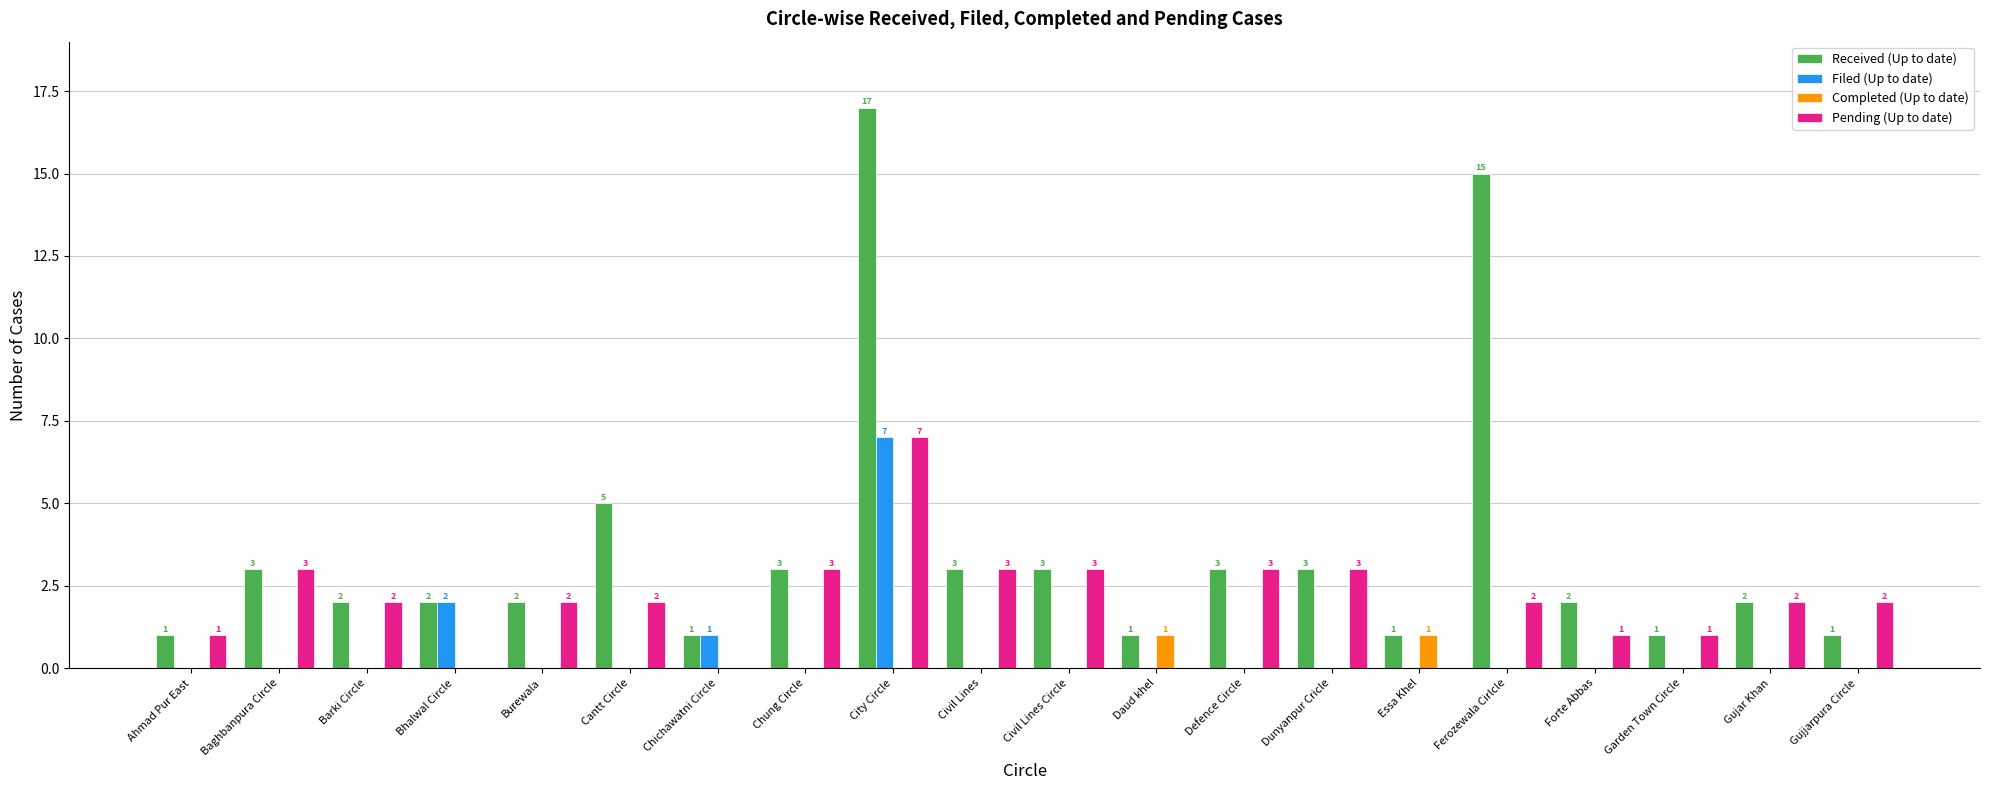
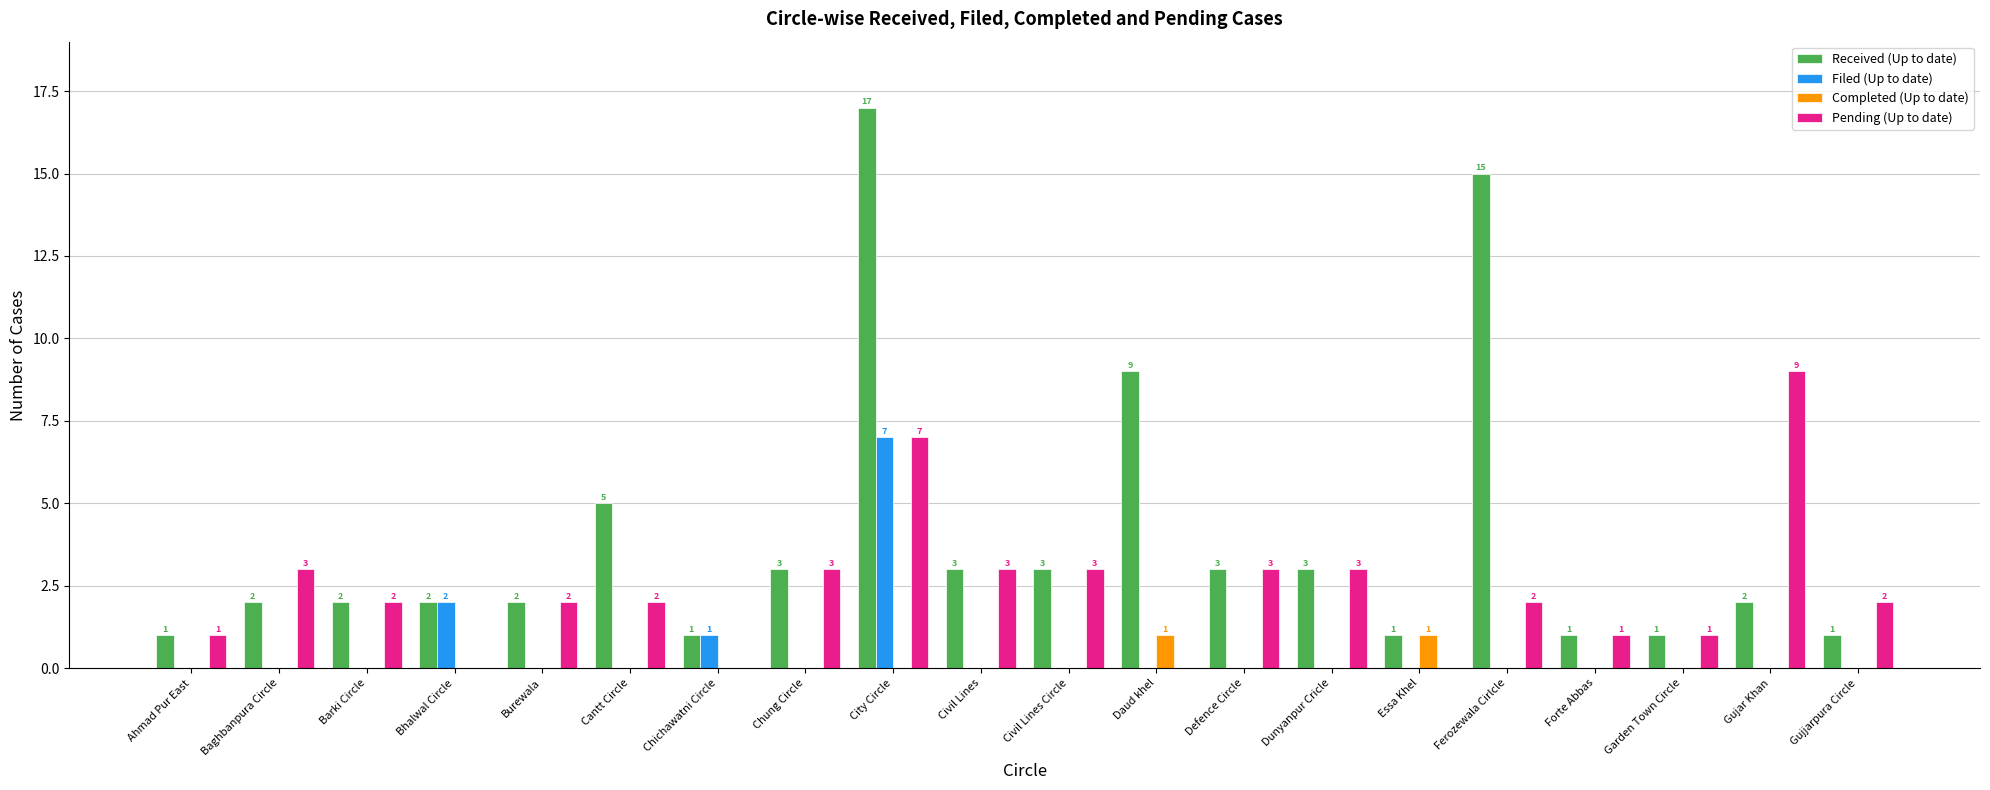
Received (Up to date), Baghbanpura Circle: 3 -> 2
Received (Up to date), Daud khel: 1 -> 9
Received (Up to date), Forte Abbas: 2 -> 1
Pending (Up to date), Gujar Khan: 2 -> 9
